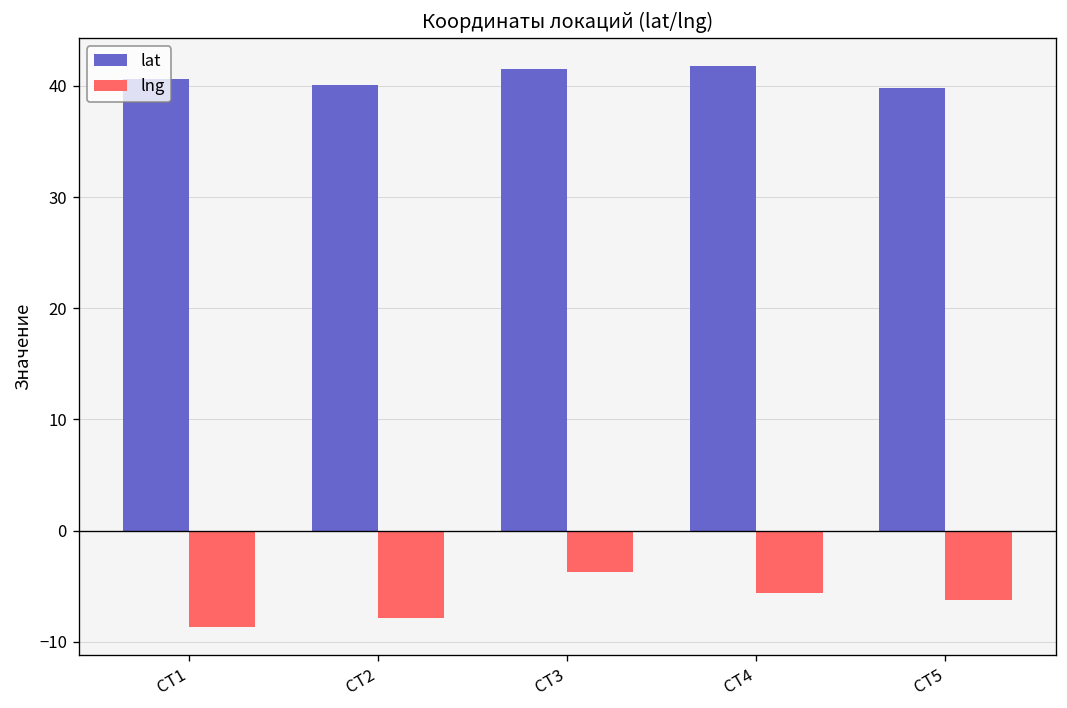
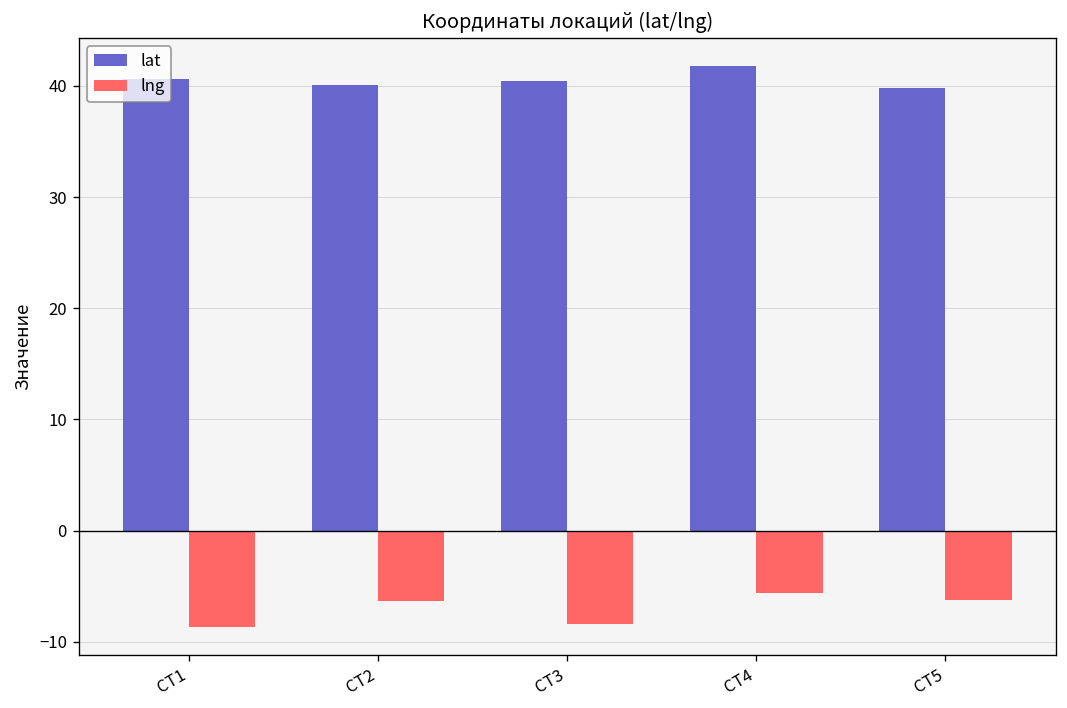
lng, CT2: -8 -> -6
lat, CT3: 42 -> 40
lng, CT3: -4 -> -8
